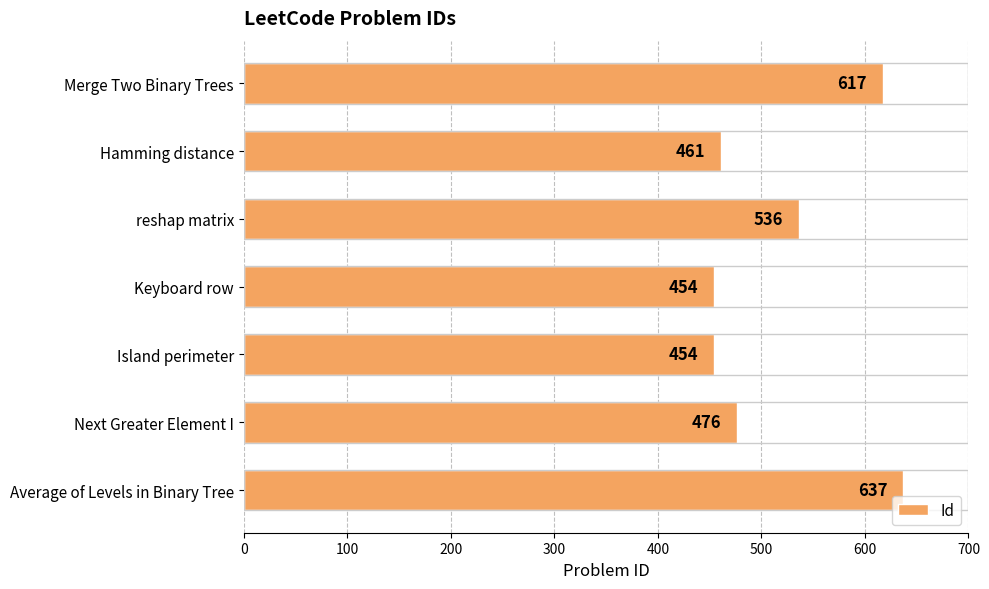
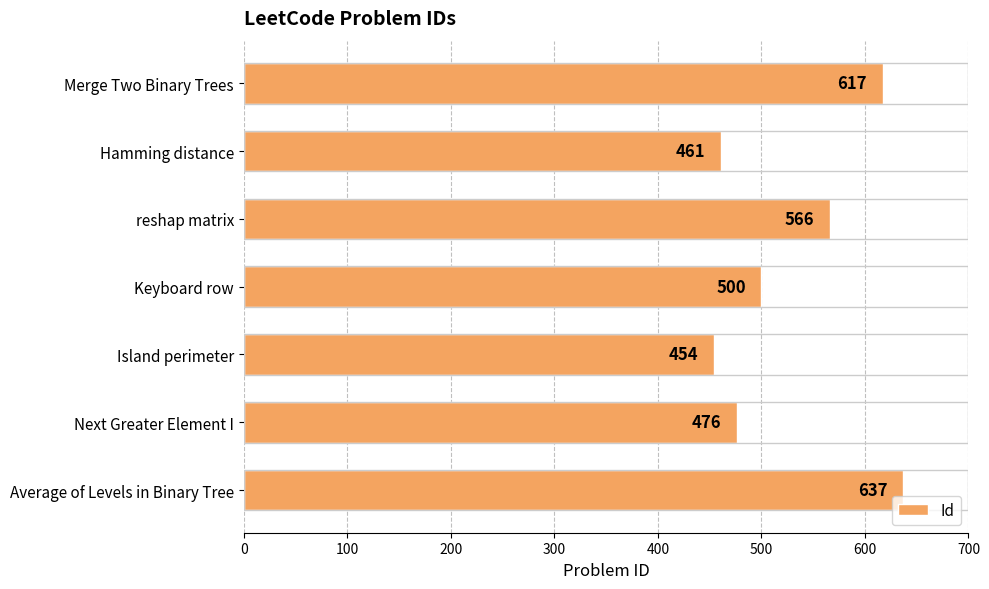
reshap matrix: 536 -> 566
Keyboard row: 454 -> 500
